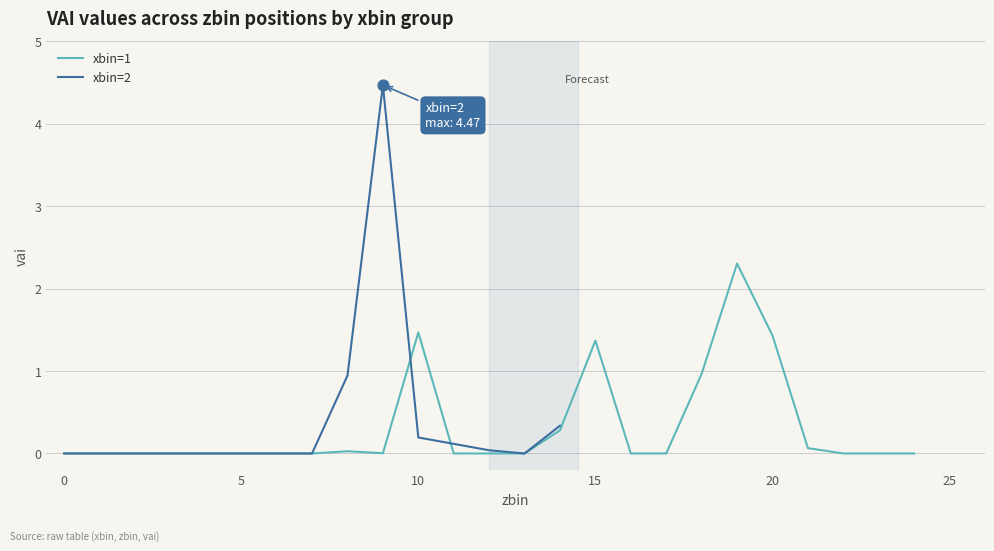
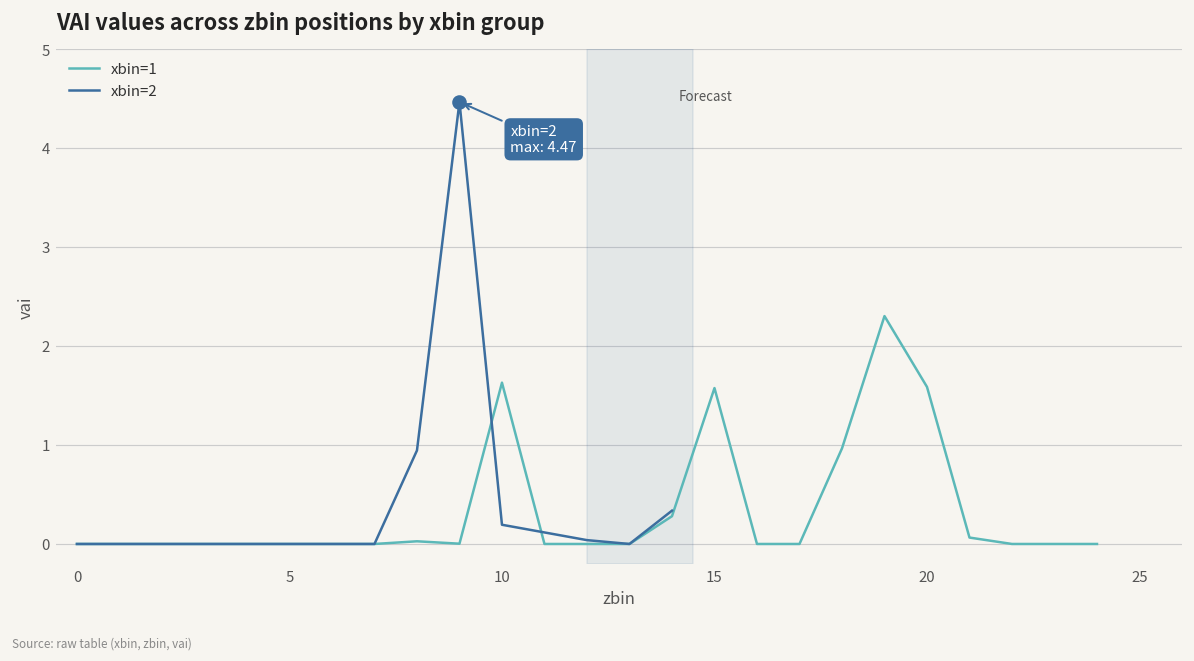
xbin=1, 10: 1.5 -> 1.6
xbin=1, 15: 1.4 -> 1.6
xbin=1, 20: 1.4 -> 1.6
